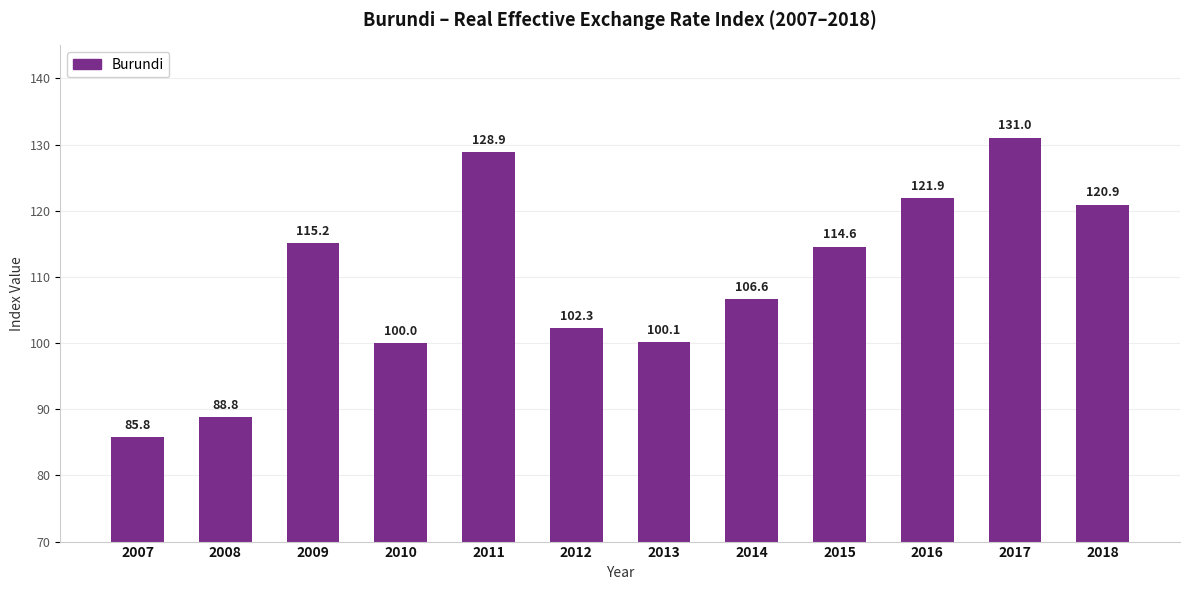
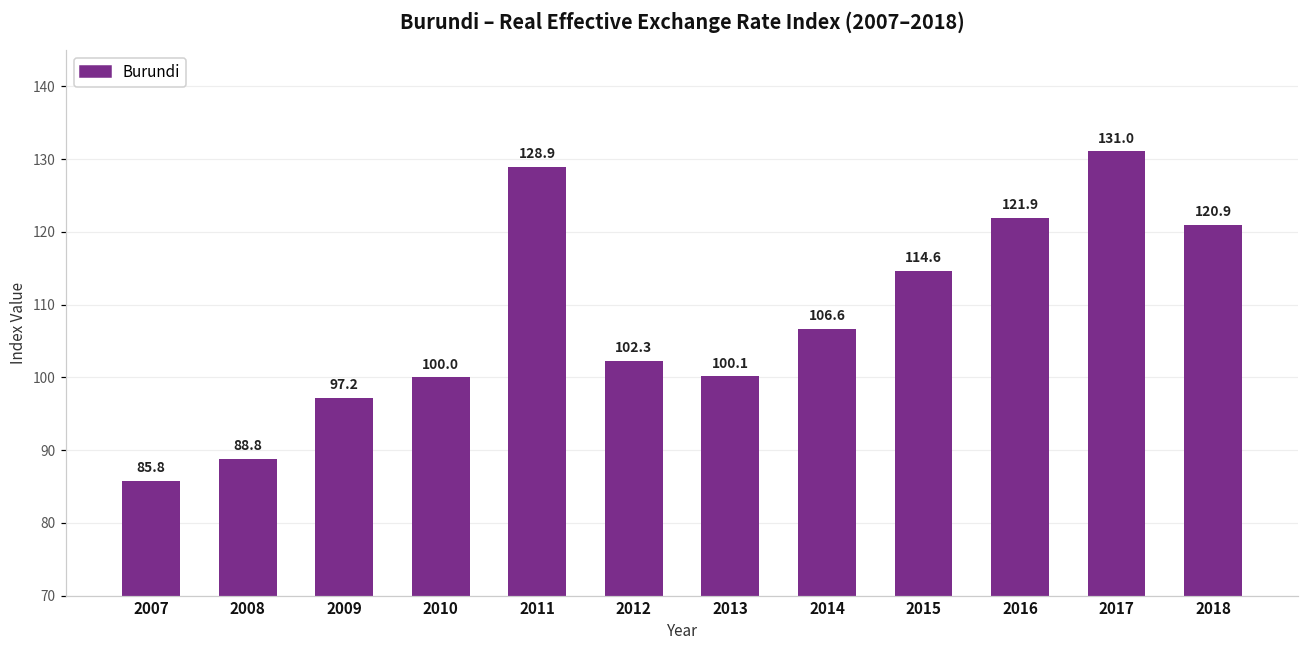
2009: 115.2 -> 97.2
